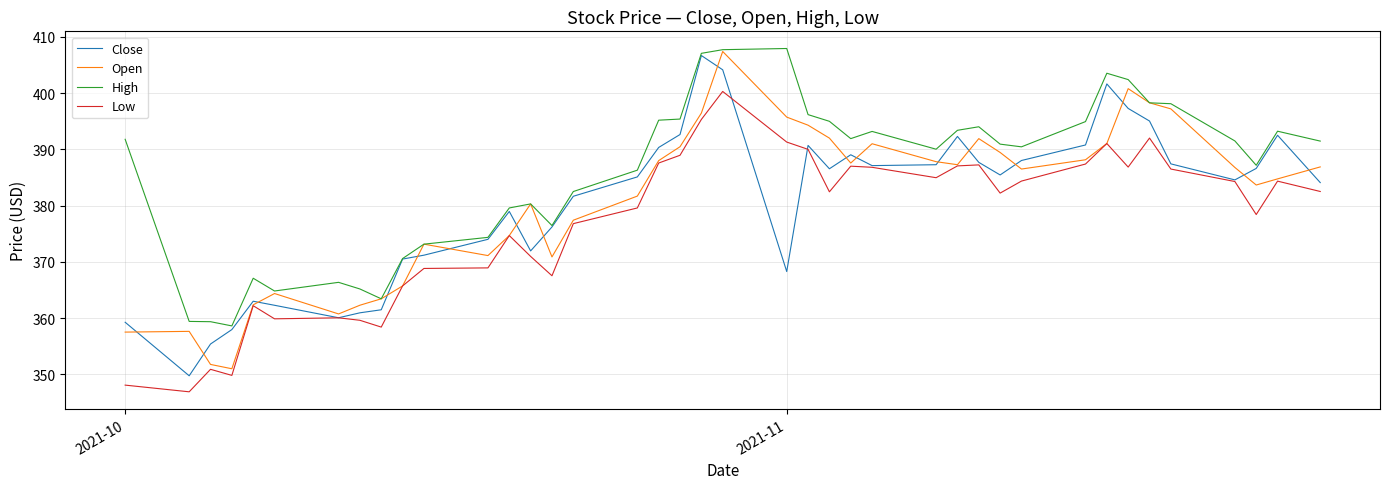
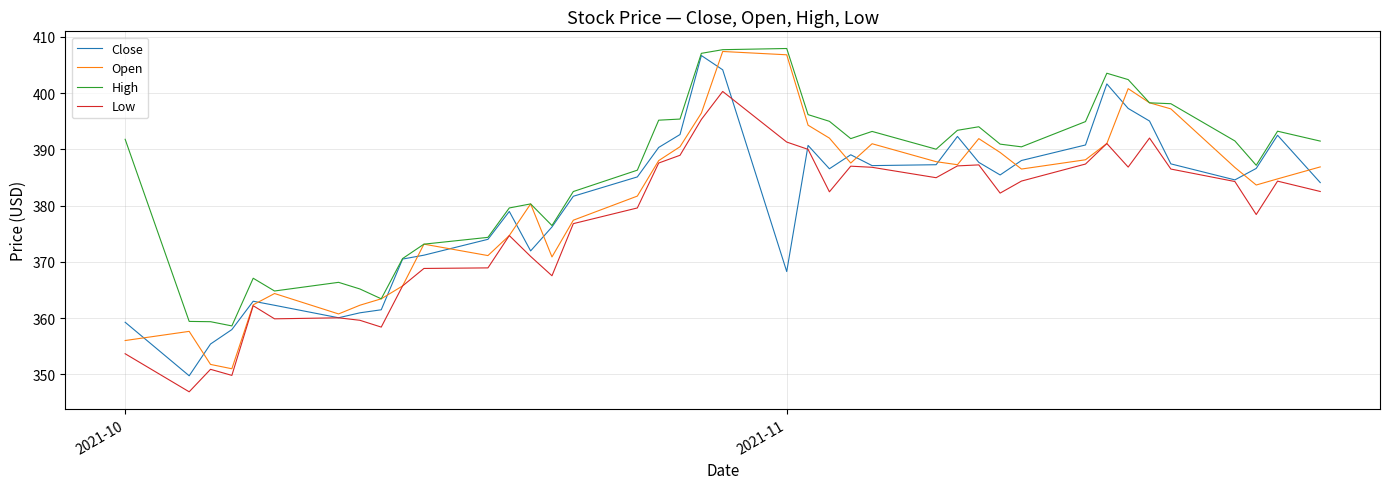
Open, 2021-10: 358 -> 356
Low, 2021-10: 348 -> 354
Open, 2021-11: 396 -> 407
